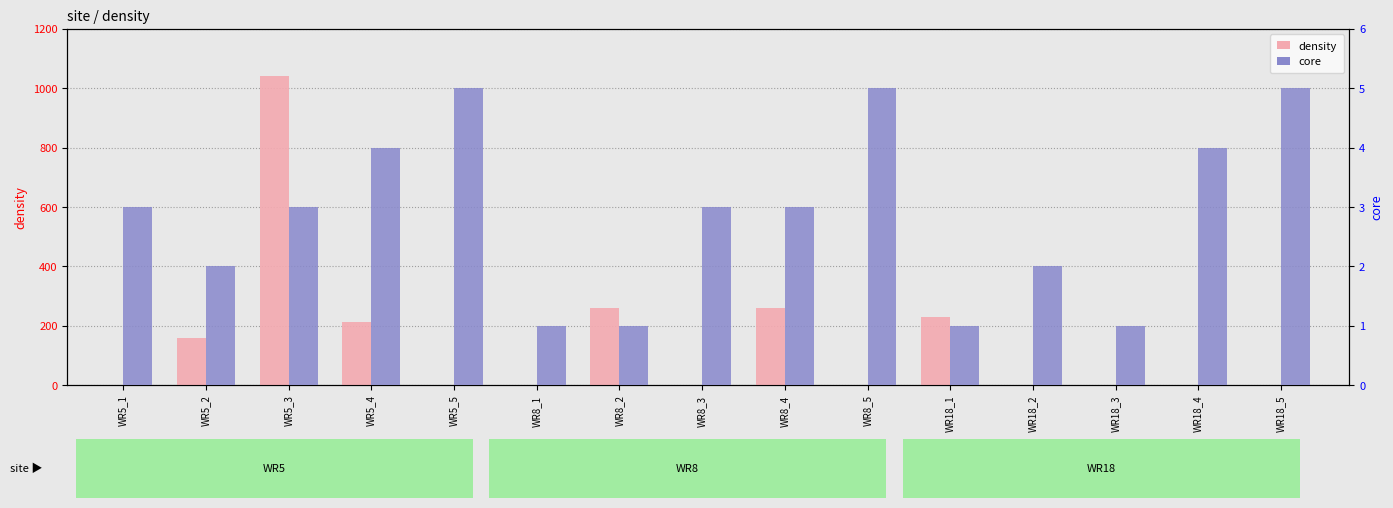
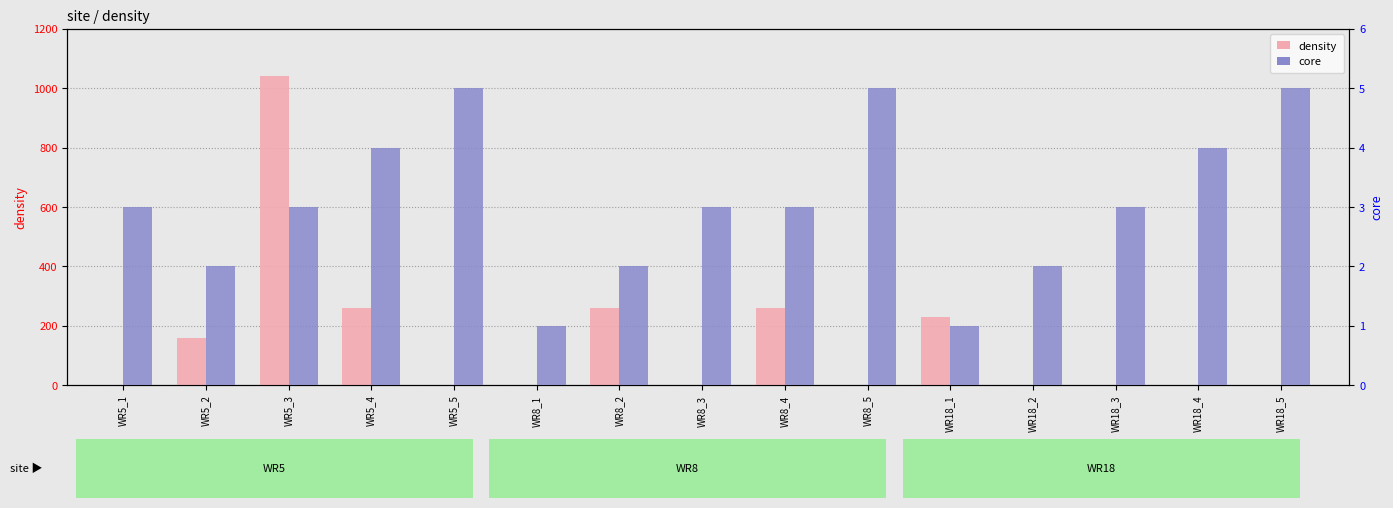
density, WR5_4: 210 -> 260
core, WR8_2: 1 -> 2
core, WR18_3: 1 -> 3
